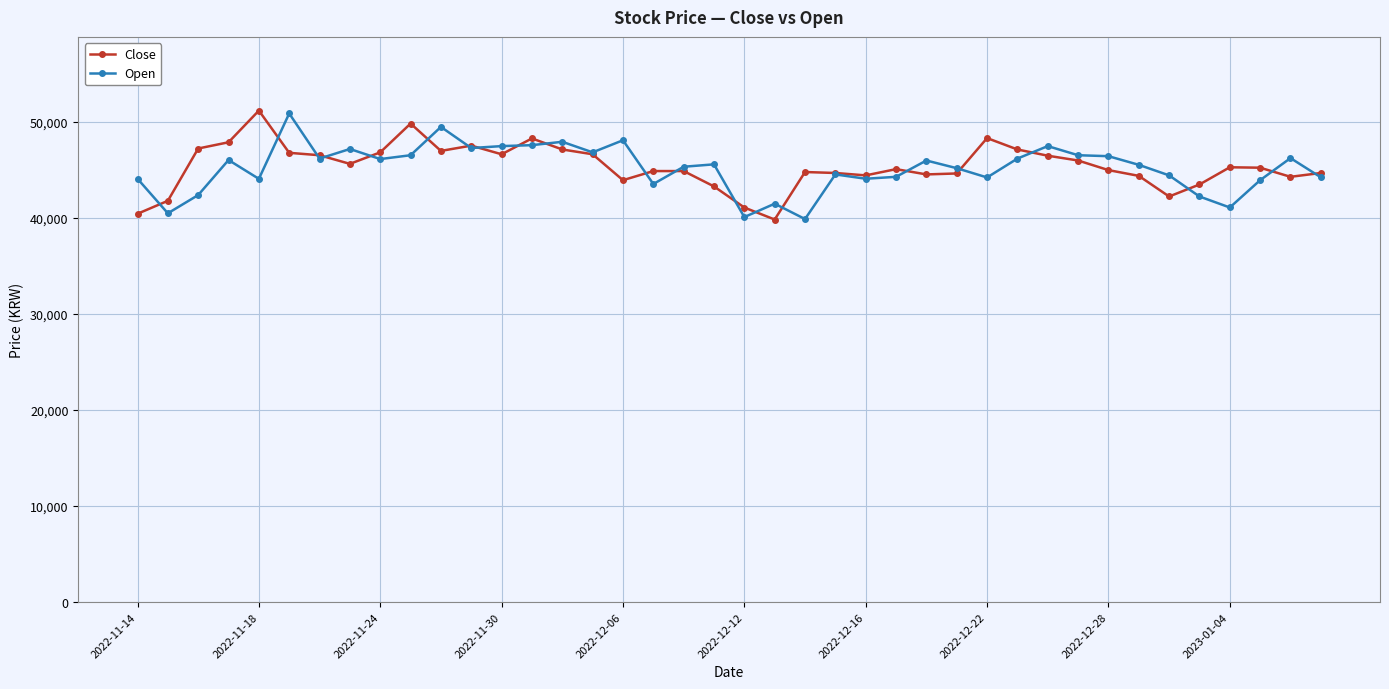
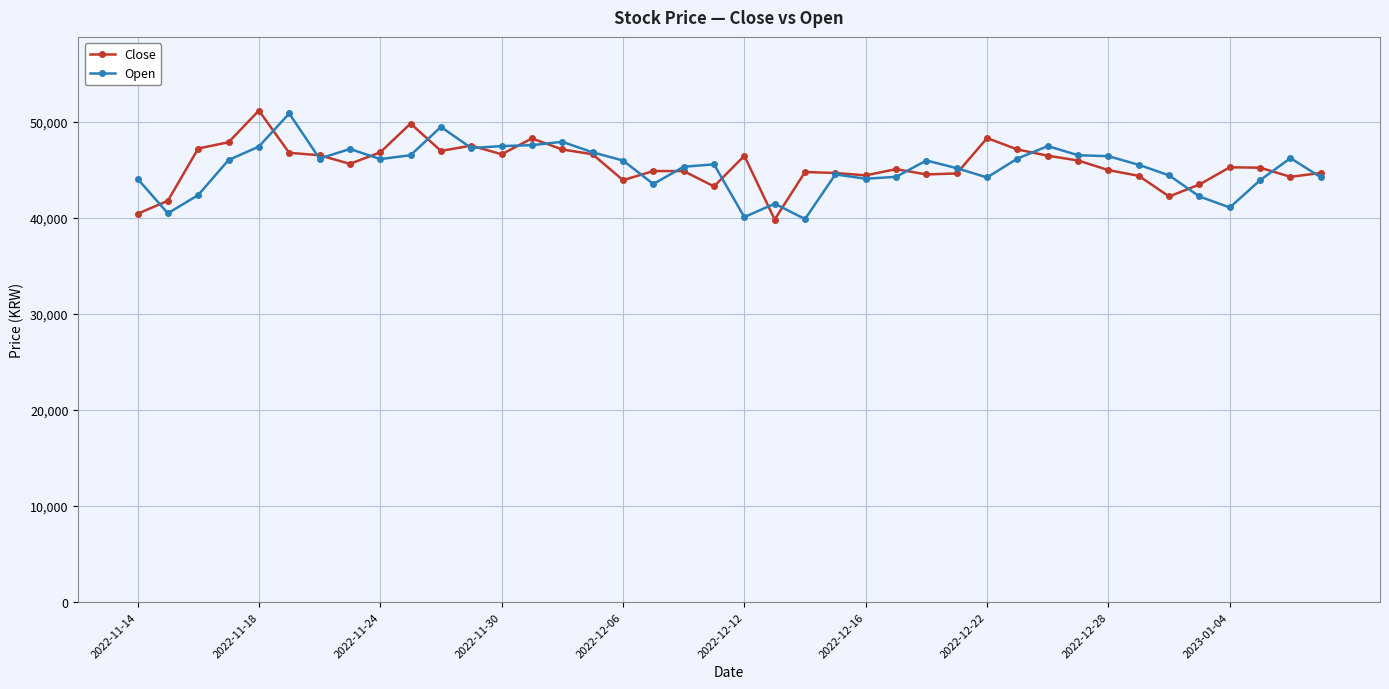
Open, 2022-11-18: 44,000 -> 47,000
Open, 2022-12-06: 48,000 -> 46,000
Close, 2022-12-12: 41,000 -> 46,000
